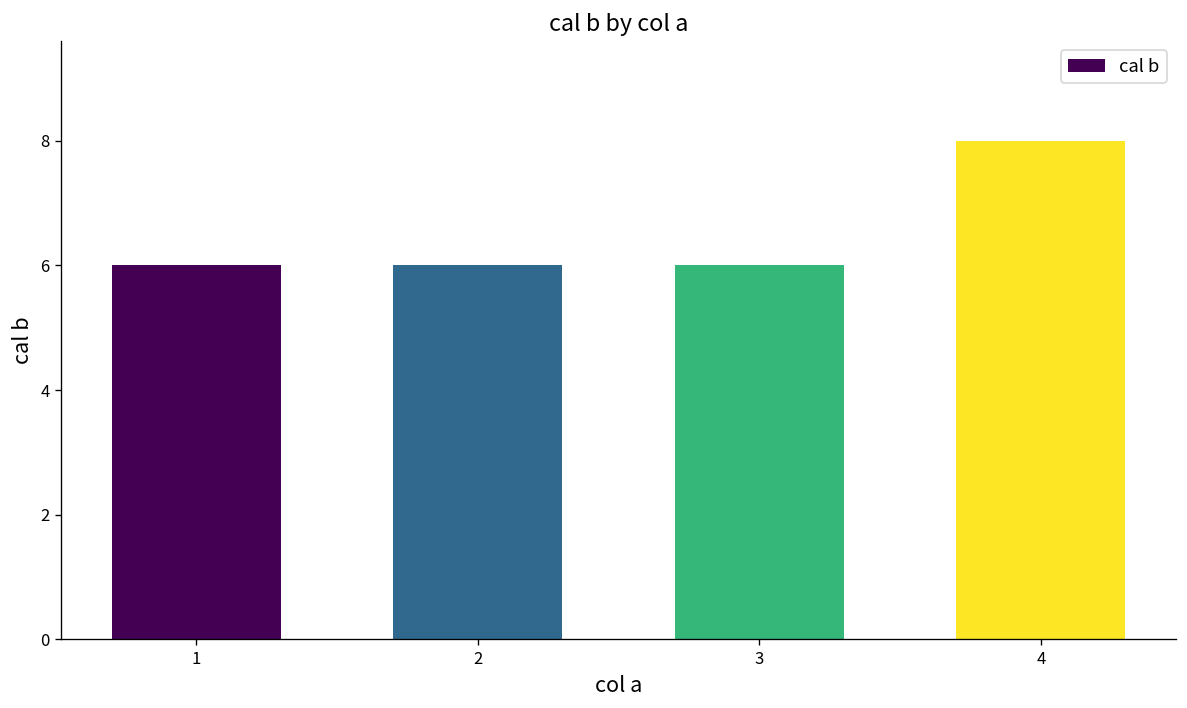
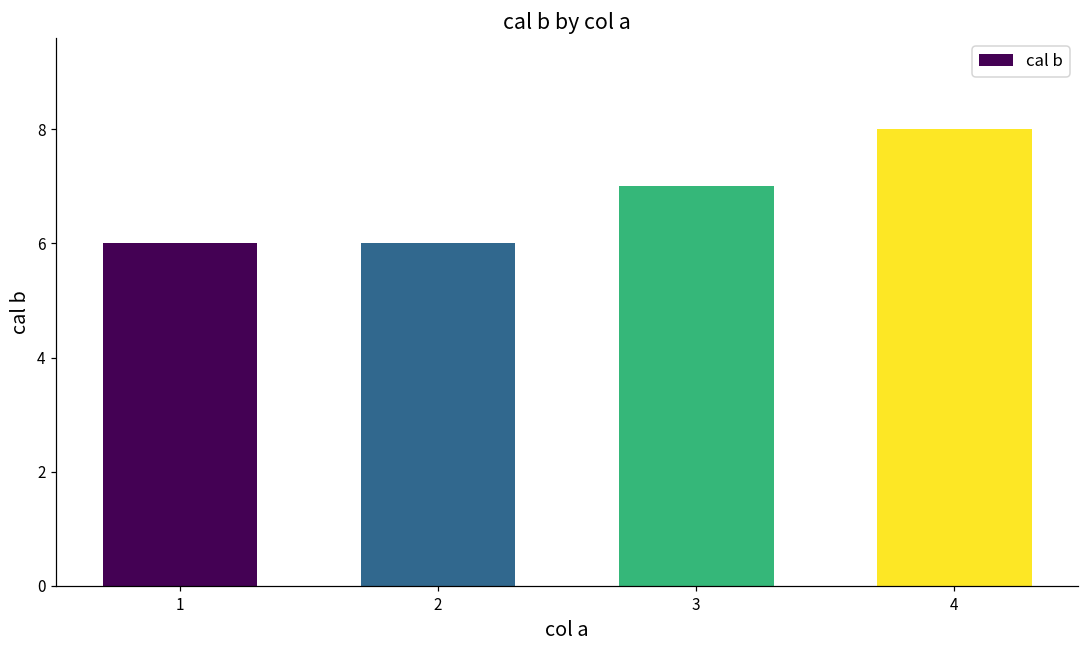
3: 6 -> 7
